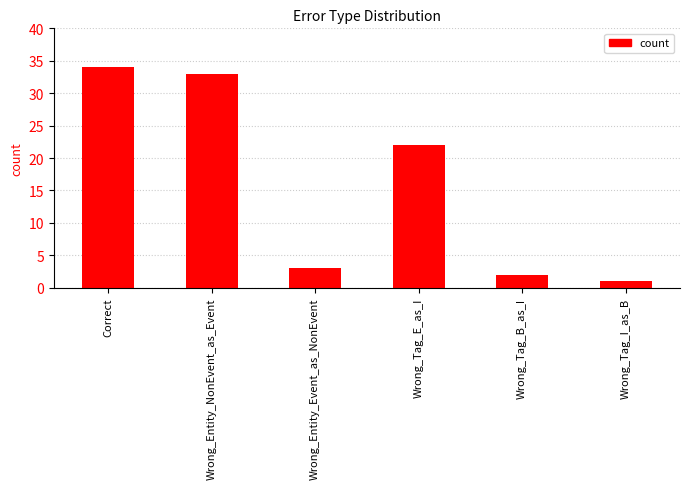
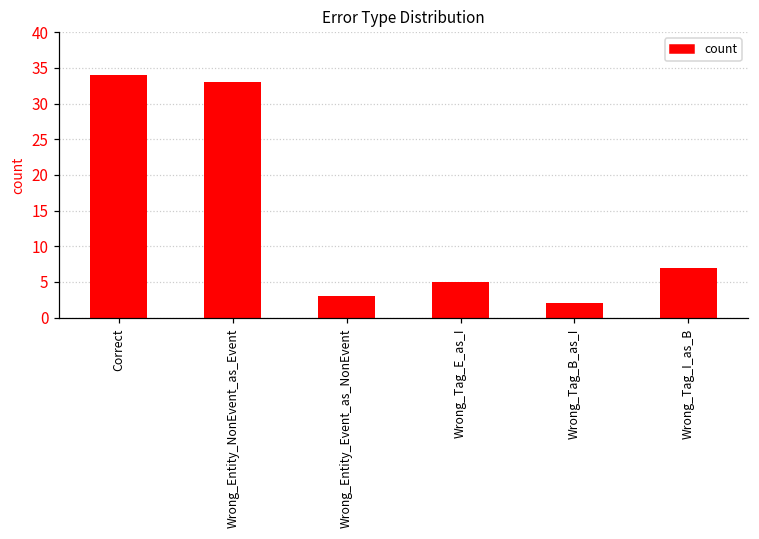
Wrong_Tag_E_as_I: 22 -> 5
Wrong_Tag_I_as_B: 1 -> 7
